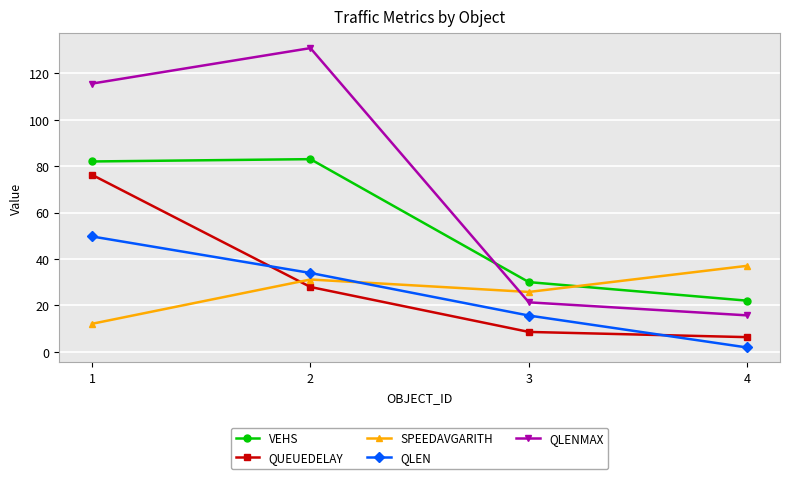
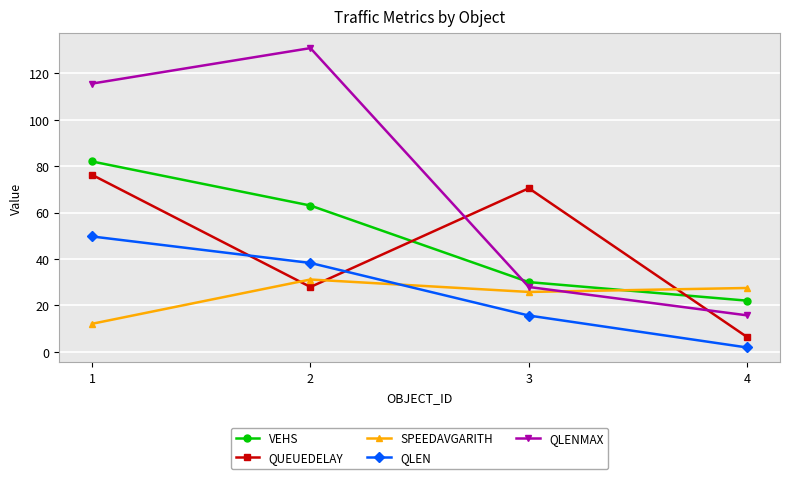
VEHS, 2: 83 -> 63
QLEN, 2: 34 -> 38
QUEUEDELAY, 3: 9 -> 70
QLENMAX, 3: 21 -> 28
SPEEDAVGARITH, 4: 37 -> 27
